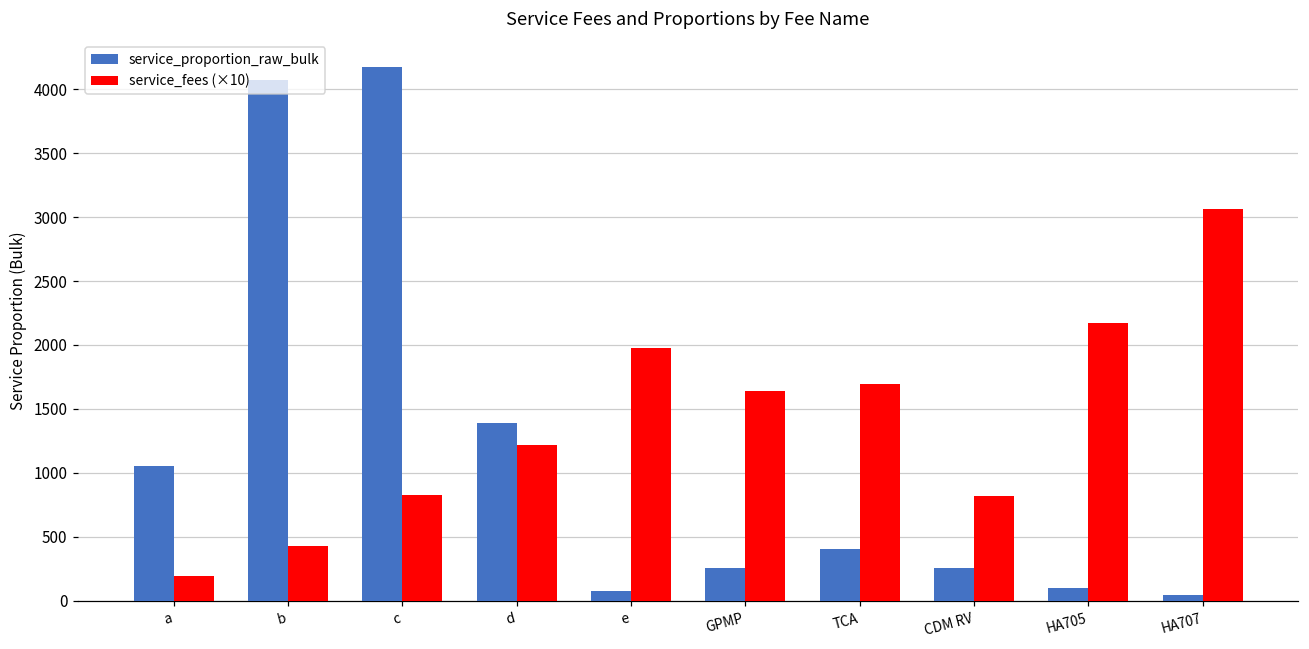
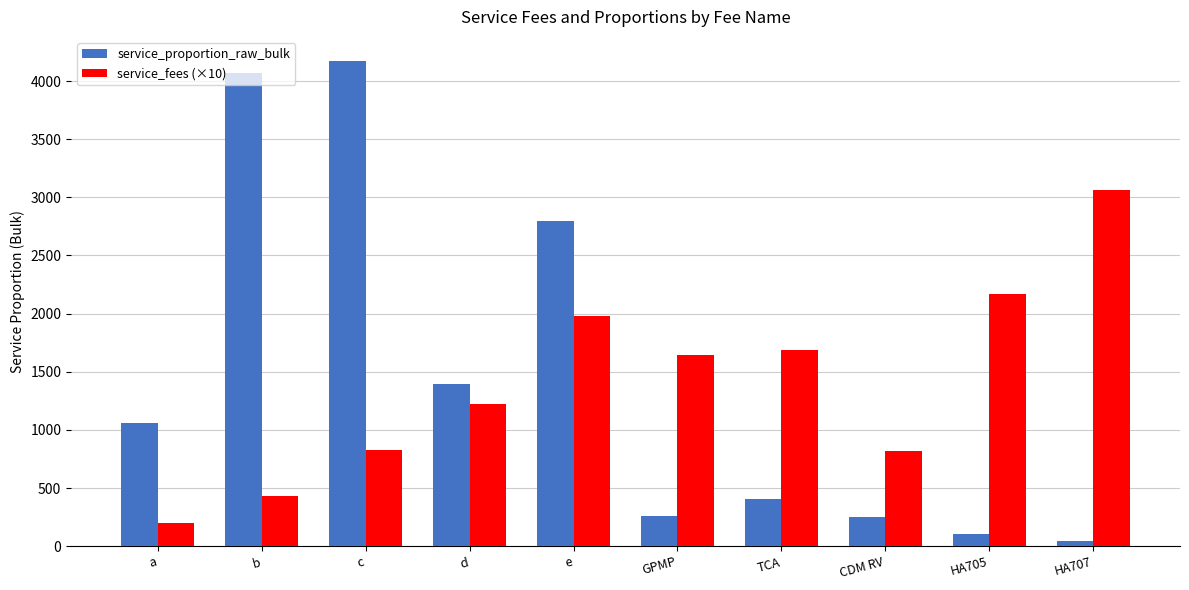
service_proportion_raw_bulk, e: 80 -> 2800
